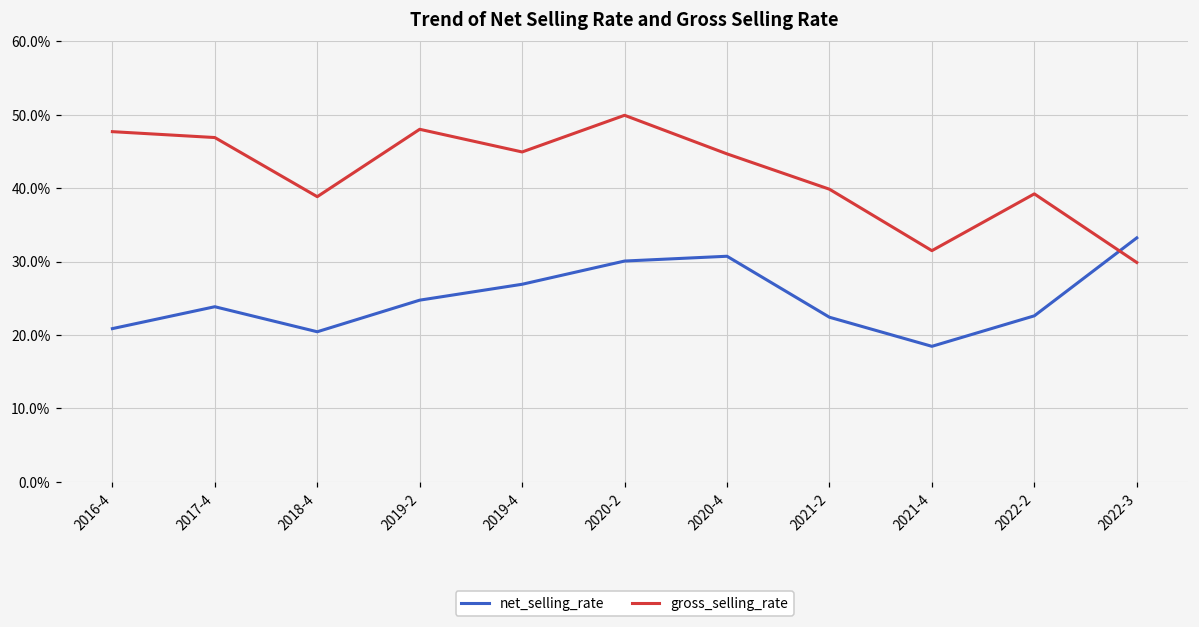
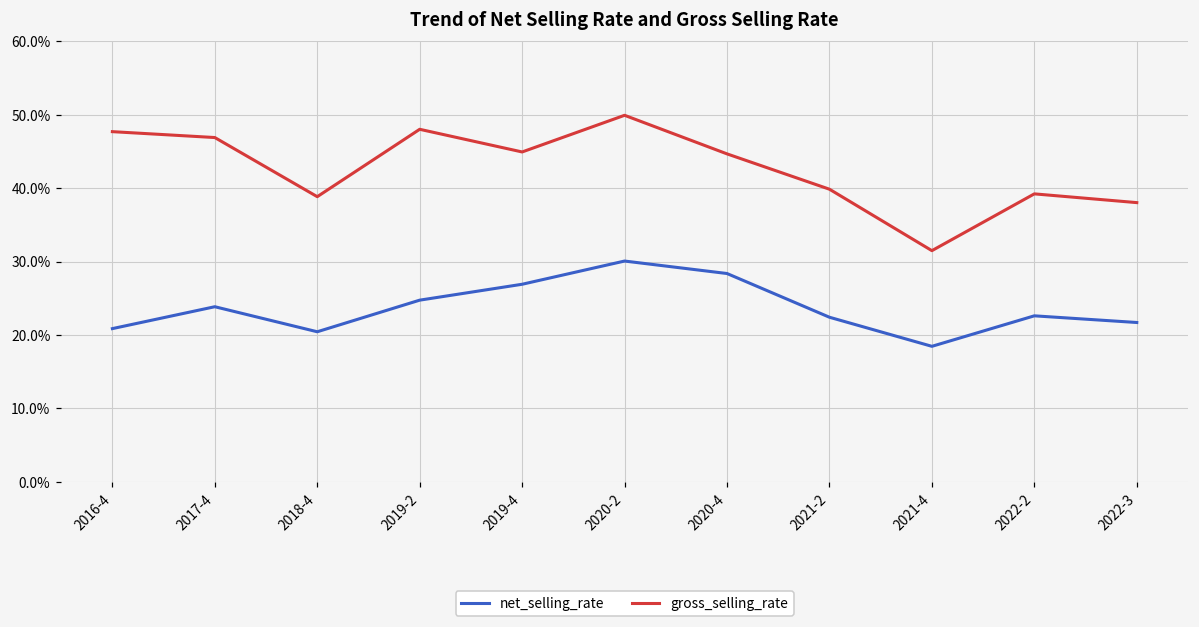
net_selling_rate, 2020-4: 31% -> 28%
net_selling_rate, 2022-3: 33% -> 22%
gross_selling_rate, 2022-3: 30% -> 38%
